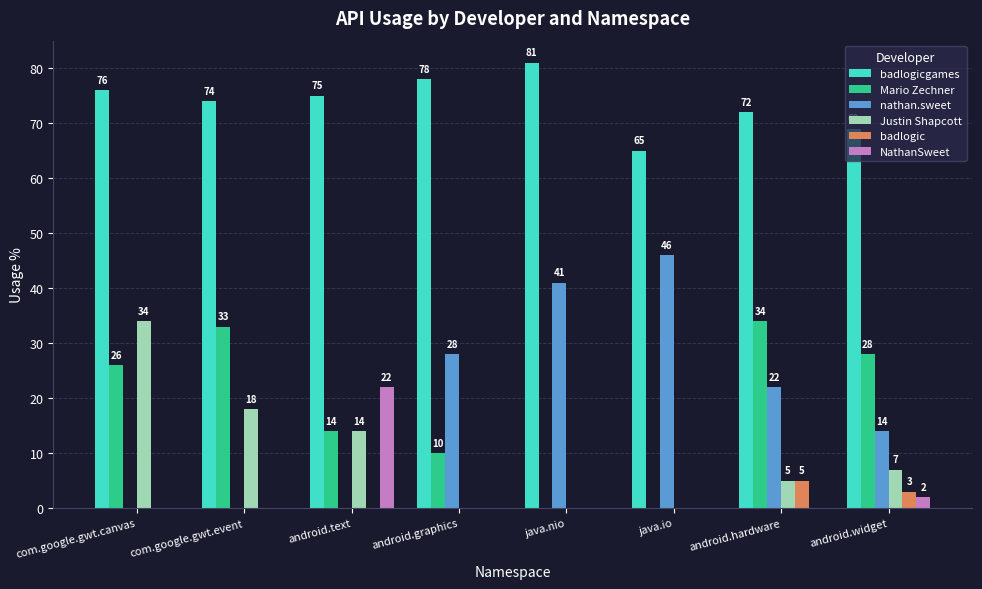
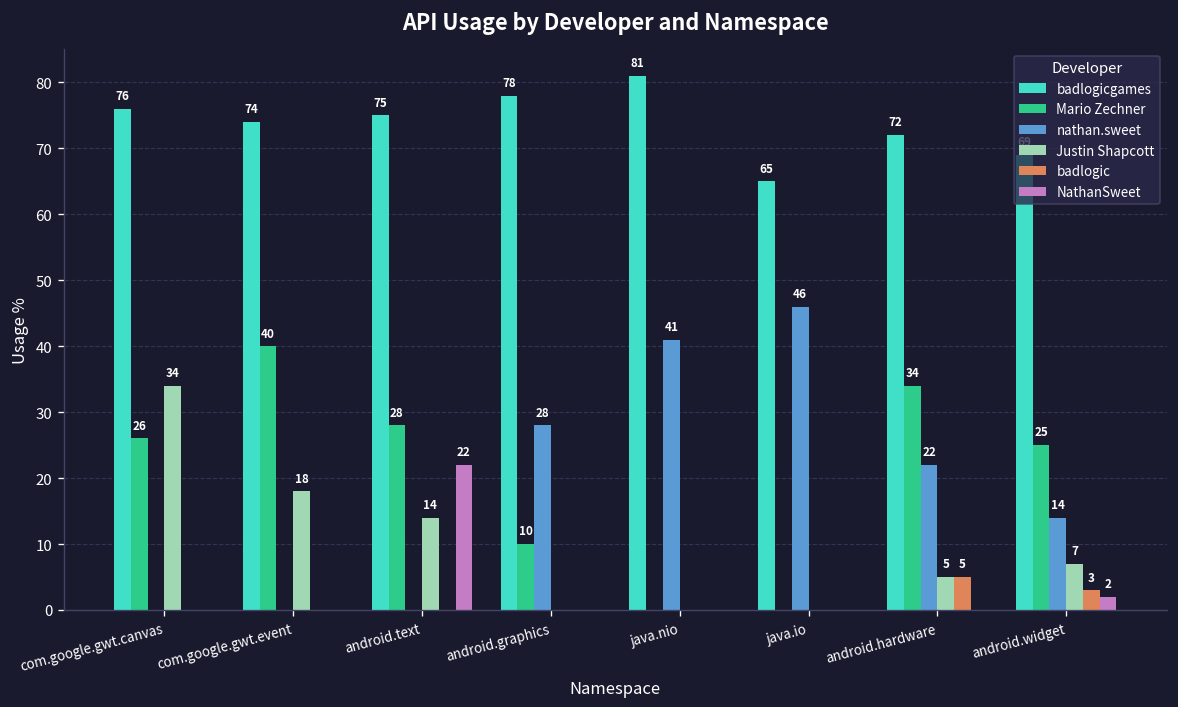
Mario Zechner, com.google.gwt.event: 33 -> 40
Mario Zechner, android.text: 14 -> 28
Mario Zechner, android.widget: 28 -> 25
